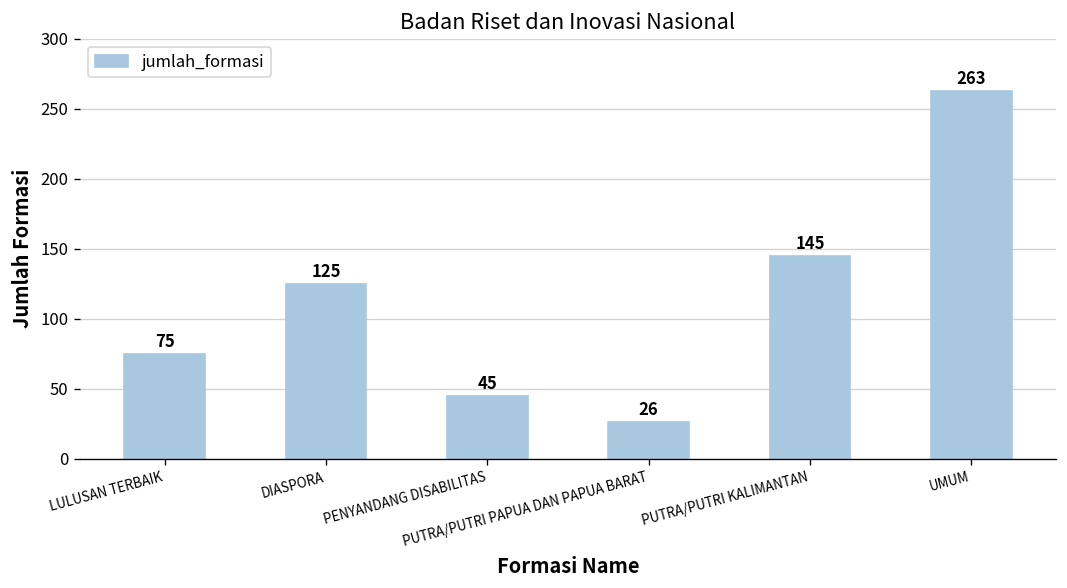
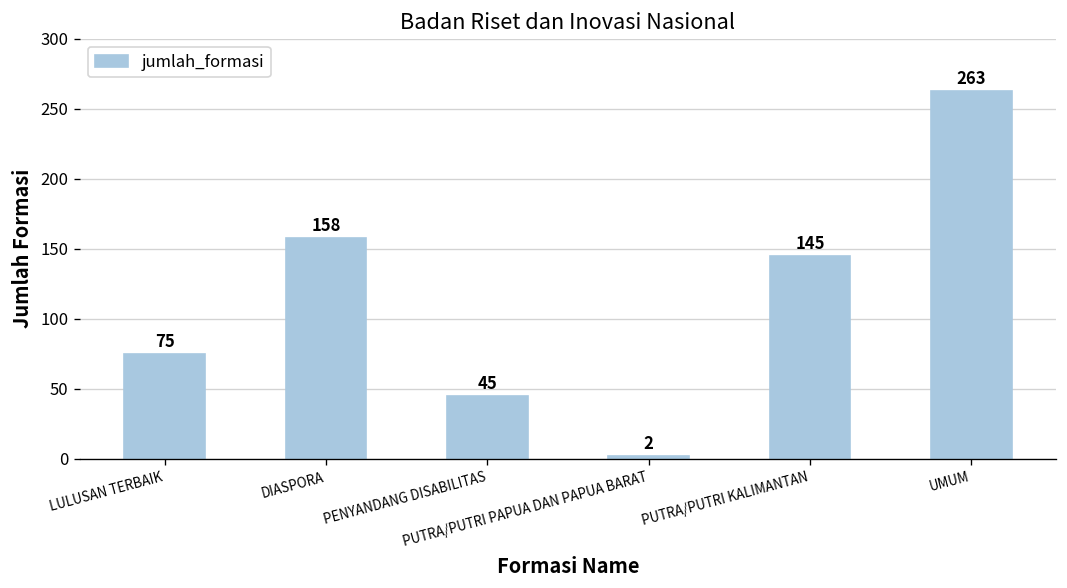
DIASPORA: 125 -> 158
PUTRA/PUTRI PAPUA DAN PAPUA BARAT: 26 -> 2
